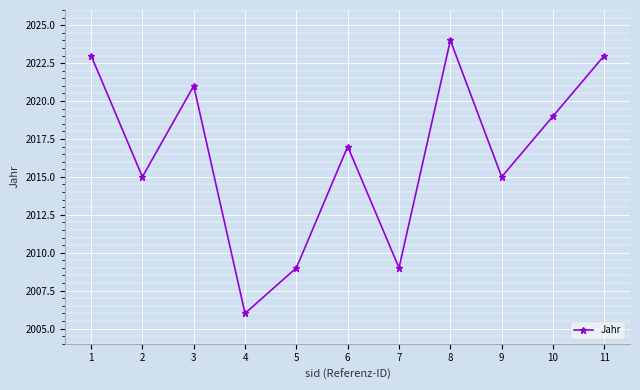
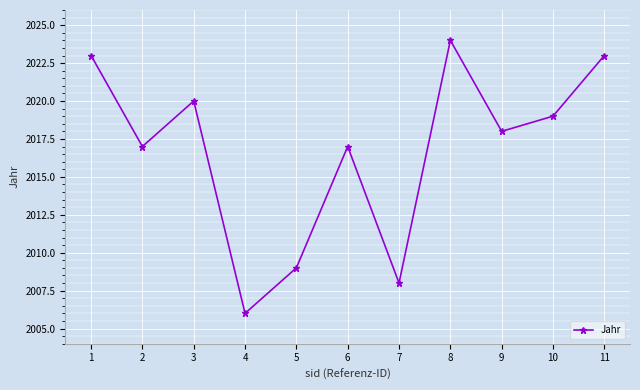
2: 2015 -> 2017
3: 2021 -> 2020
7: 2009 -> 2008
9: 2015 -> 2018
